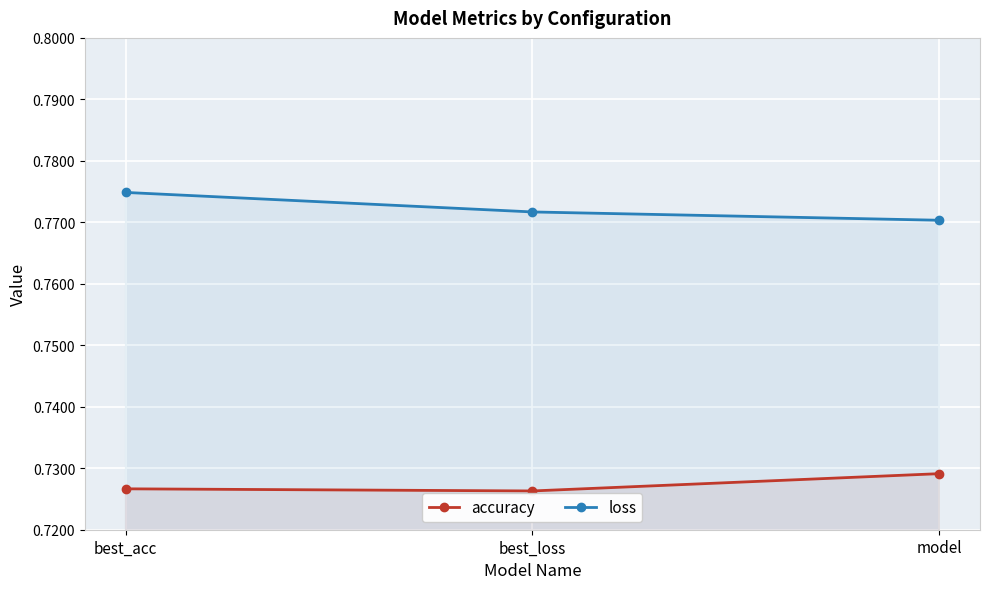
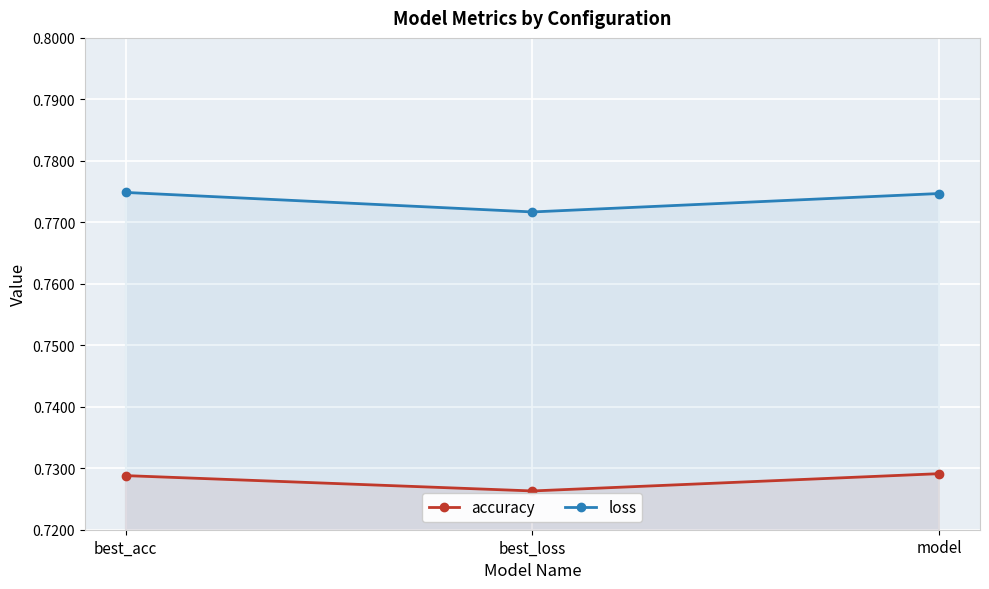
accuracy, best_acc: 0.727 -> 0.729
loss, model: 0.770 -> 0.775
